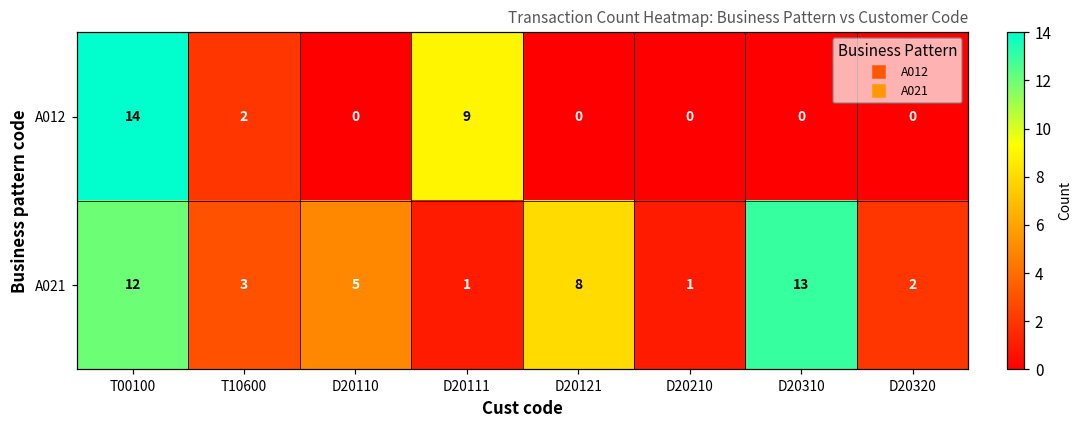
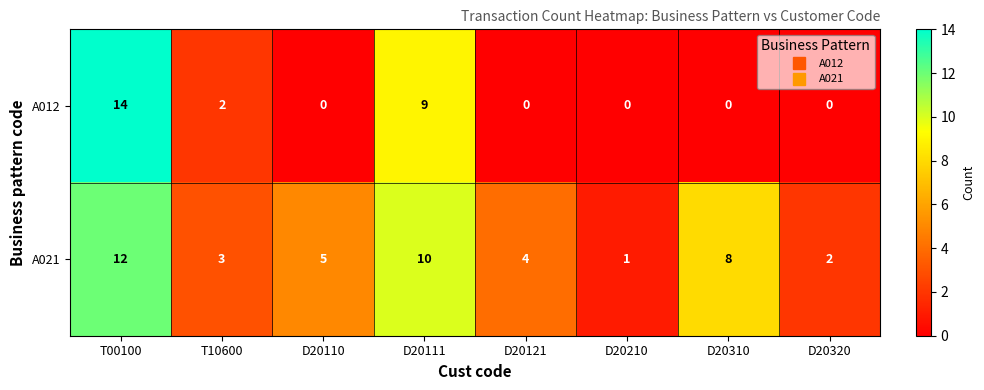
A021, D20111: 1 -> 10
A021, D20121: 8 -> 4
A021, D20310: 13 -> 8
